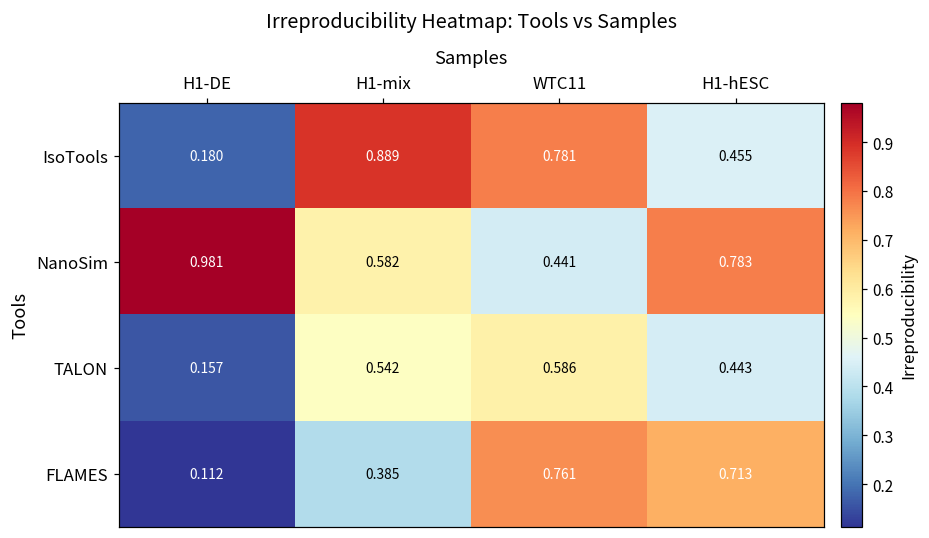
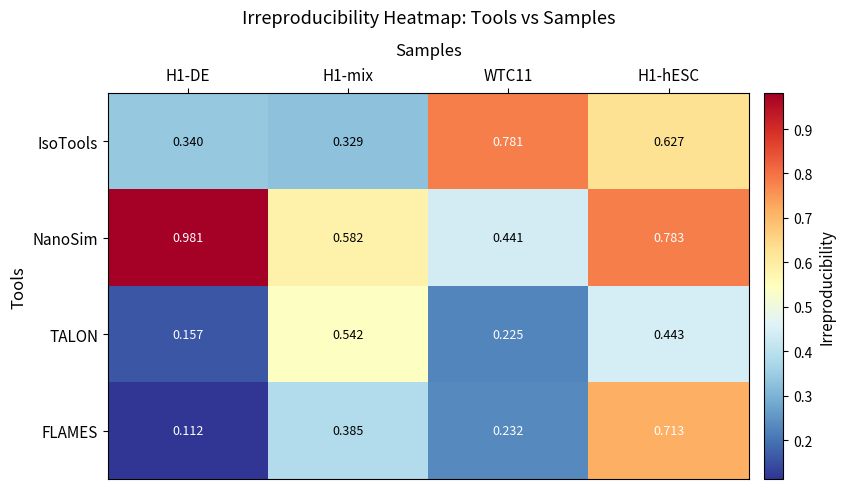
IsoTools, H1-DE: 0.180 -> 0.340
IsoTools, H1-mix: 0.889 -> 0.329
IsoTools, H1-hESC: 0.455 -> 0.627
TALON, WTC11: 0.586 -> 0.225
FLAMES, WTC11: 0.761 -> 0.232
